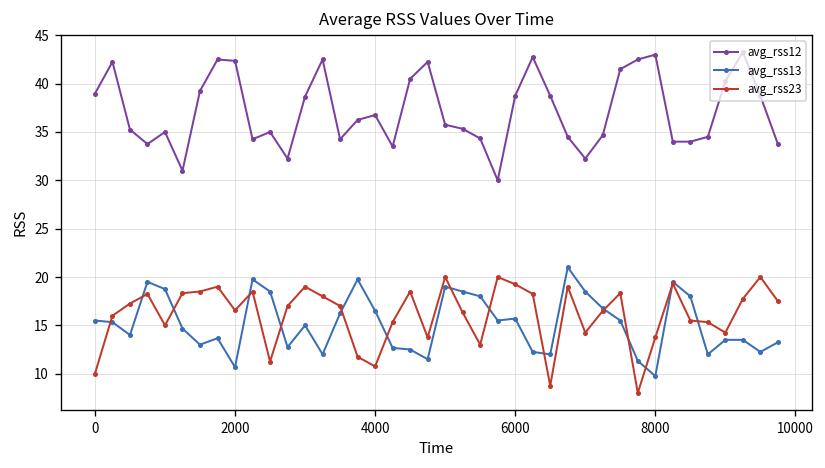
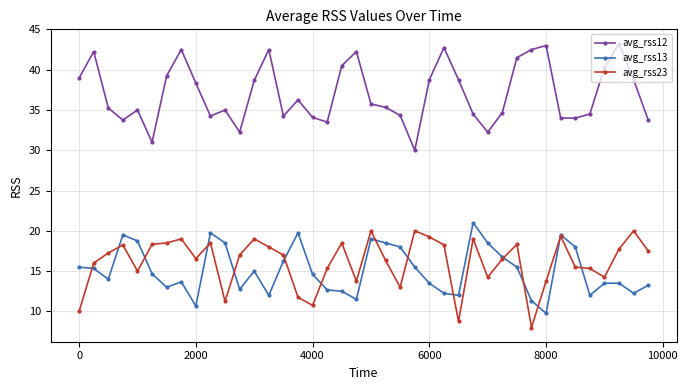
avg_rss12, 2000: 42 -> 38
avg_rss12, 4000: 37 -> 34
avg_rss13, 4000: 17 -> 15
avg_rss13, 6000: 16 -> 14
